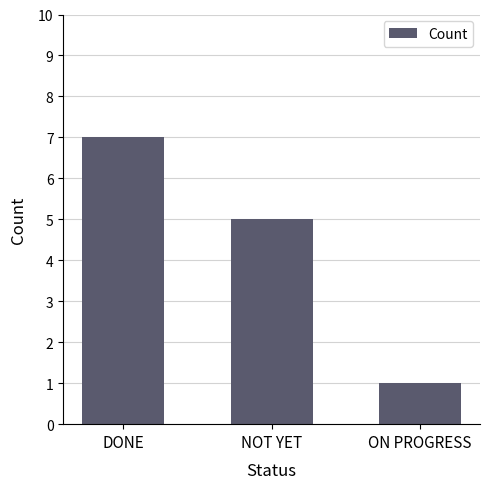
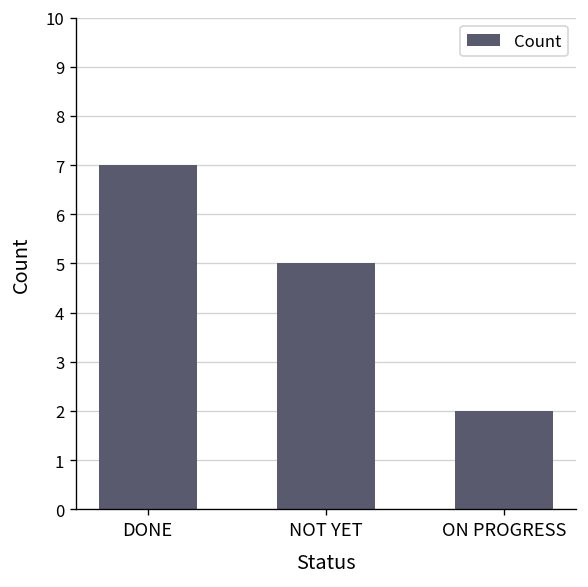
ON PROGRESS: 1 -> 2
